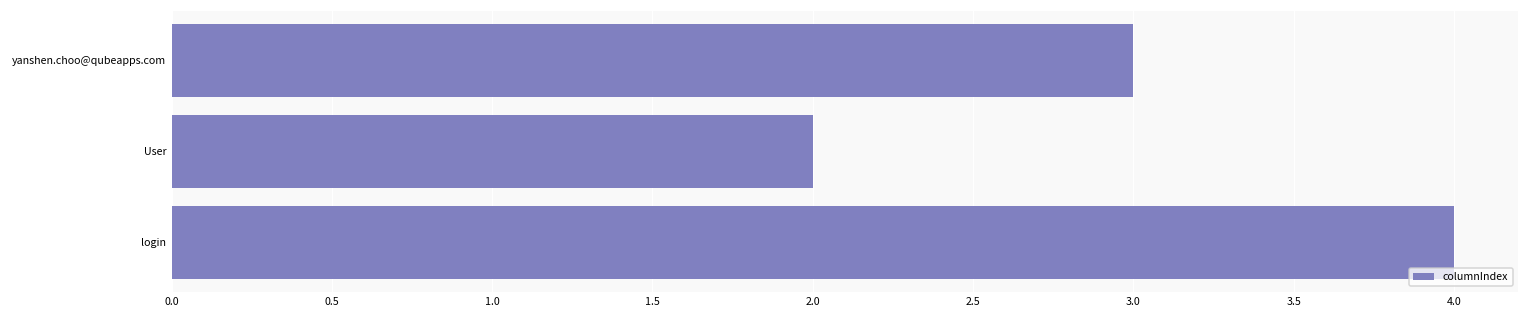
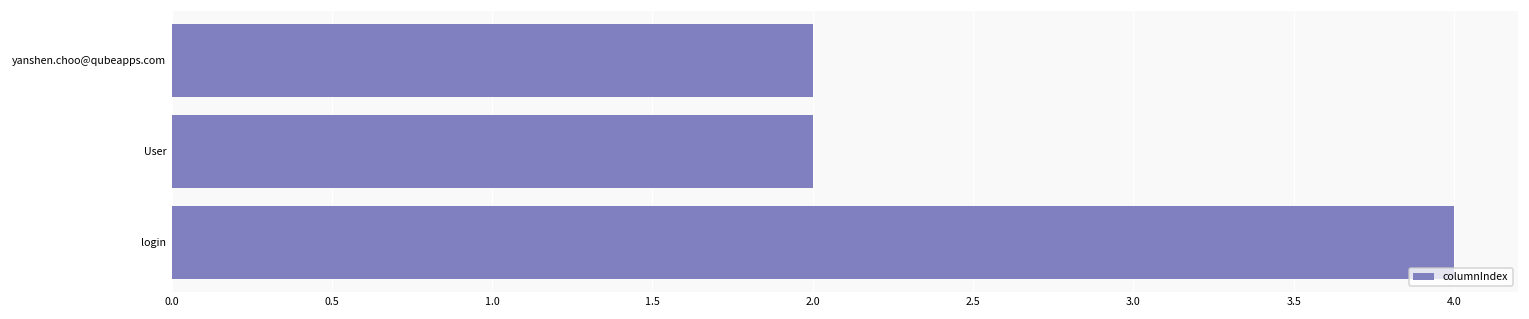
yanshen.choo@qubeapps.com: 3 -> 2
